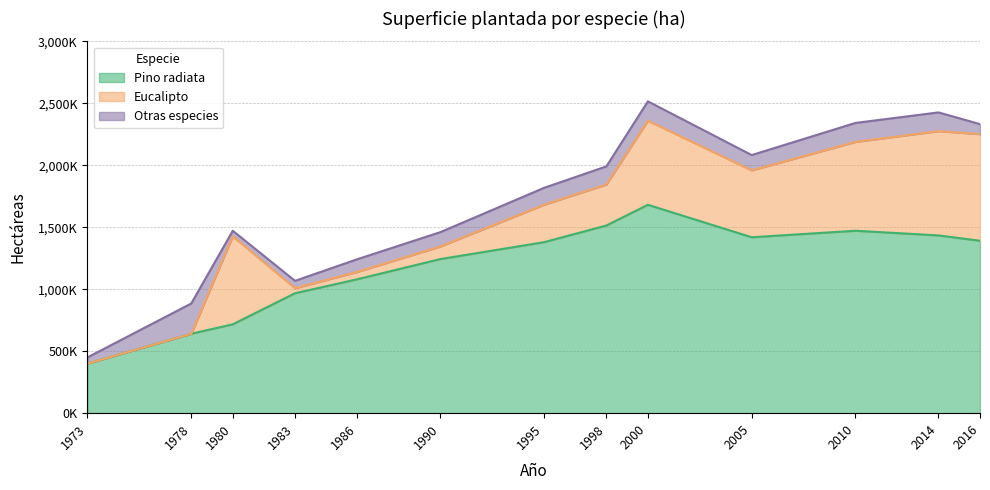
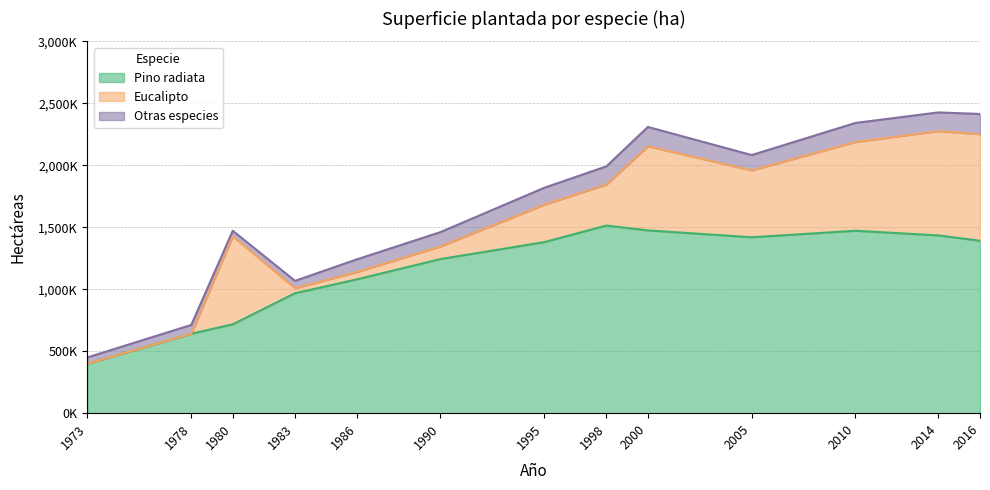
Otras especies, 1978: 240,000 -> 70,000
Pino radiata, 2000: 1,680,000 -> 1,470,000
Otras especies, 2016: 80,000 -> 160,000
